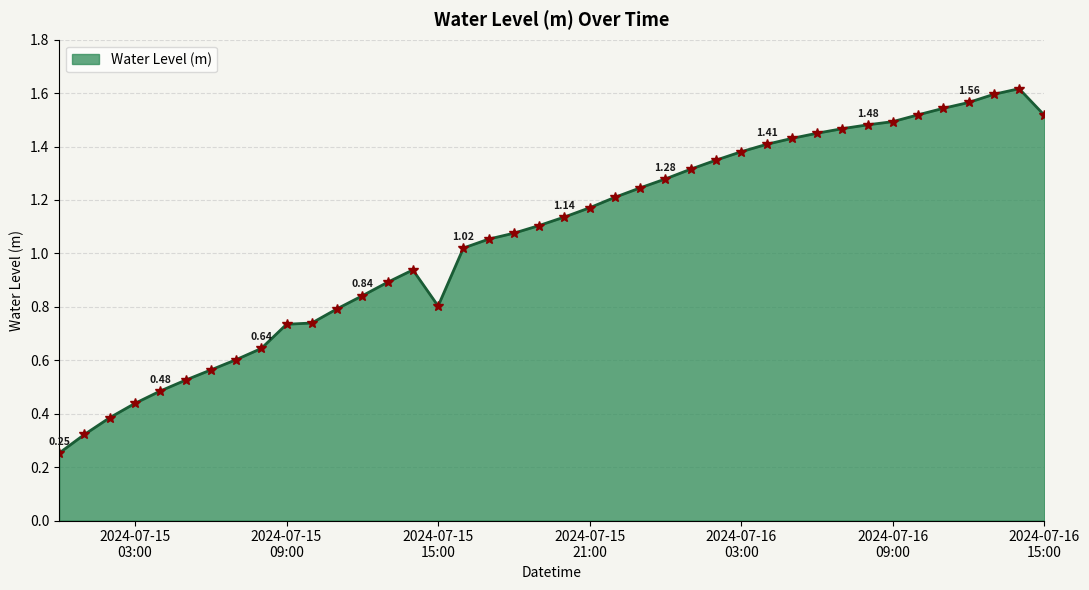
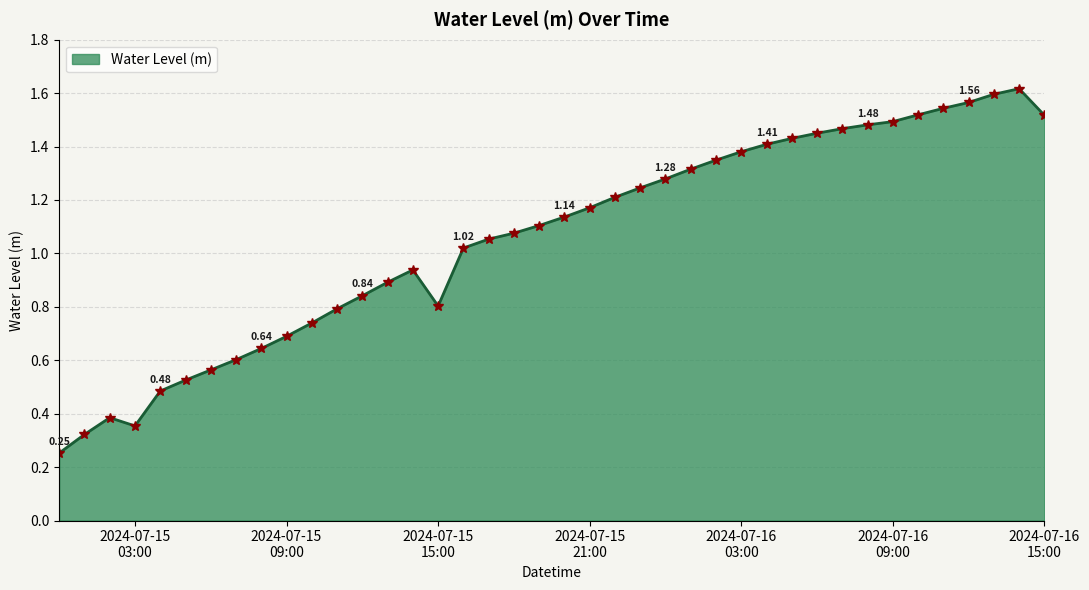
2024-07-15 03:00: 0.44 -> 0.35
2024-07-15 09:00: 0.73 -> 0.69
